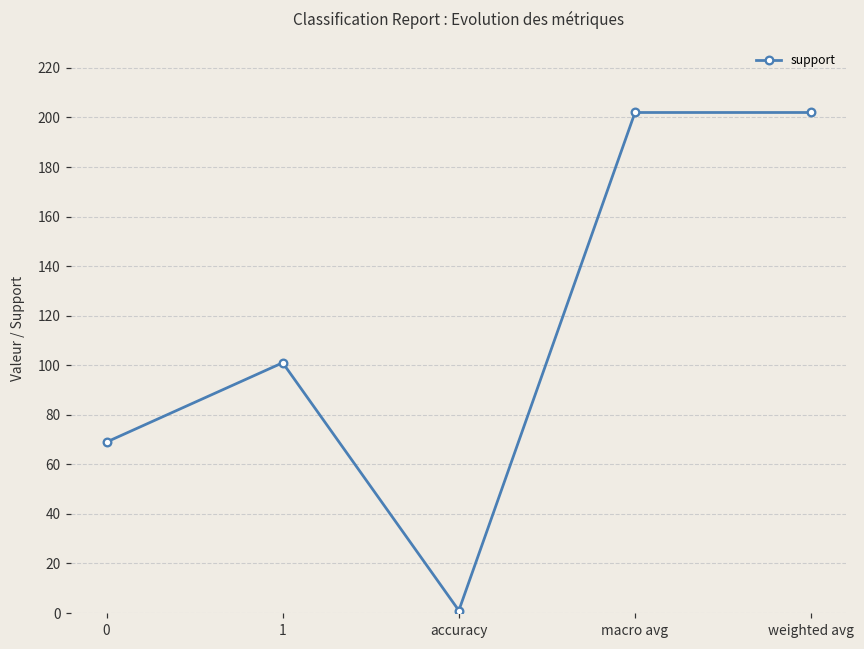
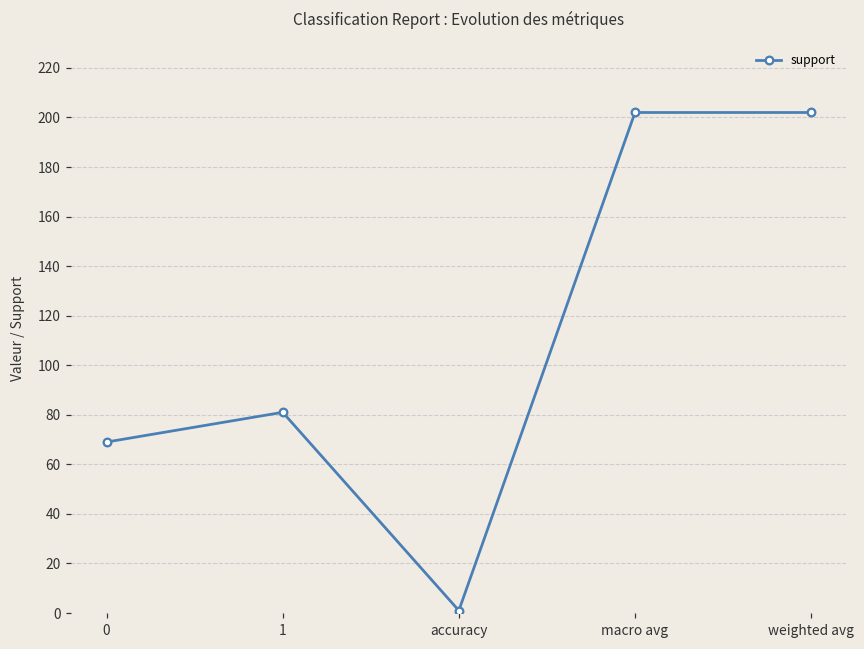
1: 101 -> 81
